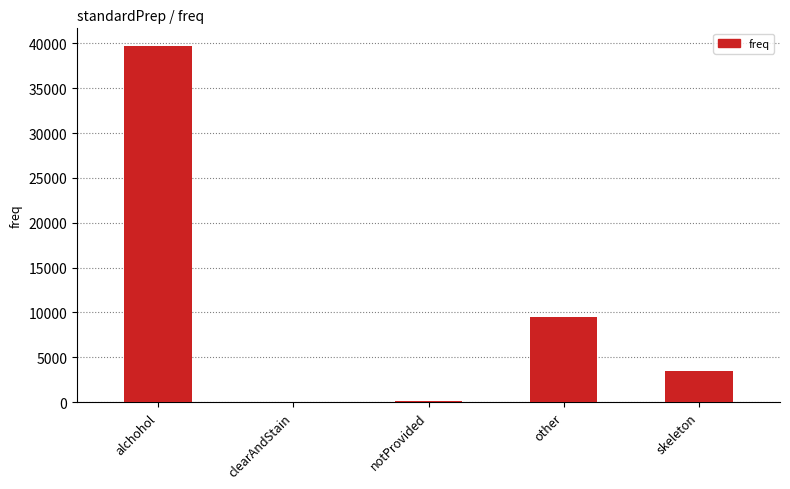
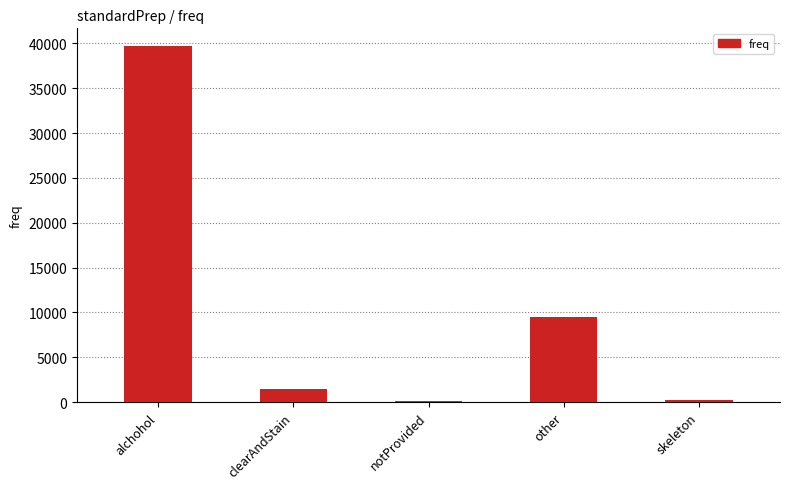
clearAndStain: 0 -> 1000
skeleton: 3000 -> 0
